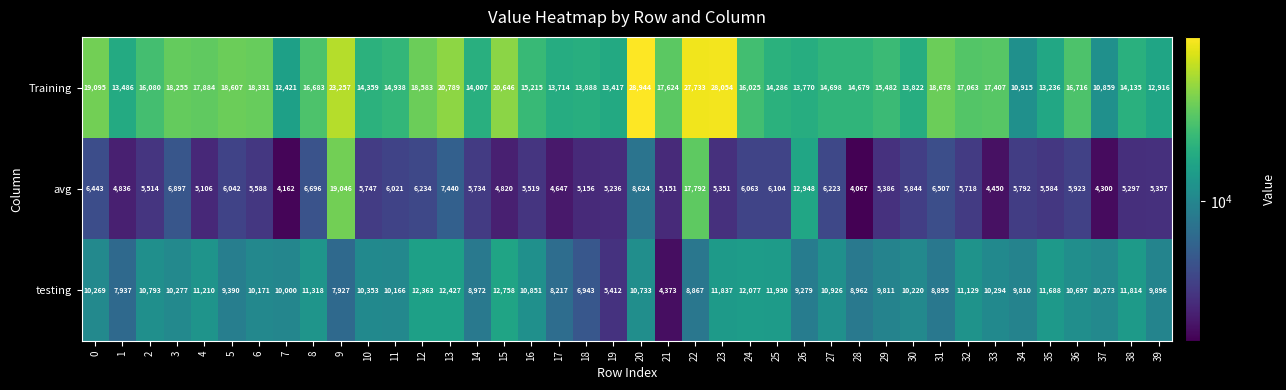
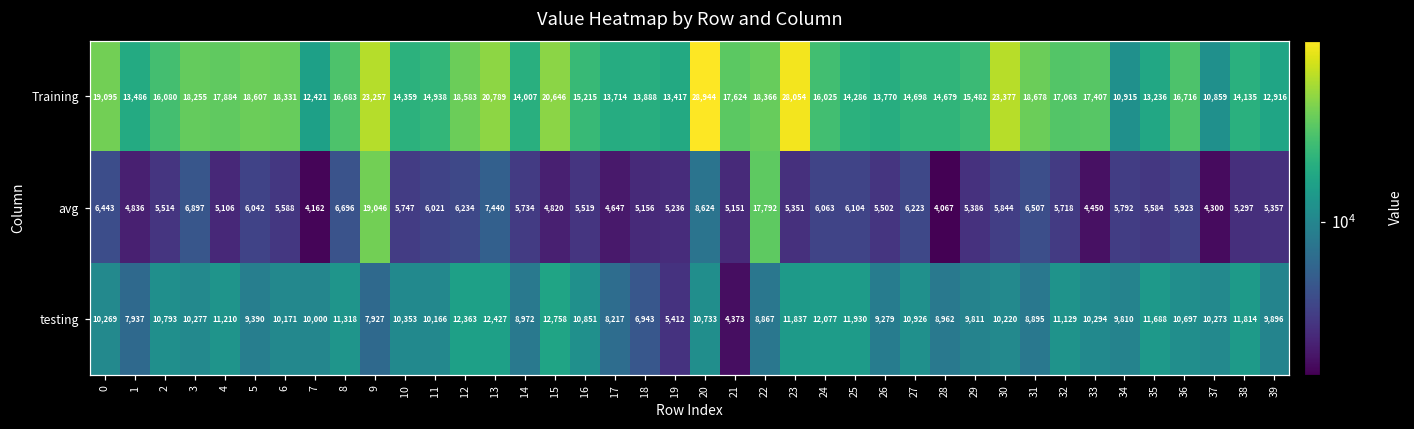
Training, 22: 27,733 -> 18,366
Training, 30: 13,822 -> 23,377
avg, 26: 12,948 -> 5,502
